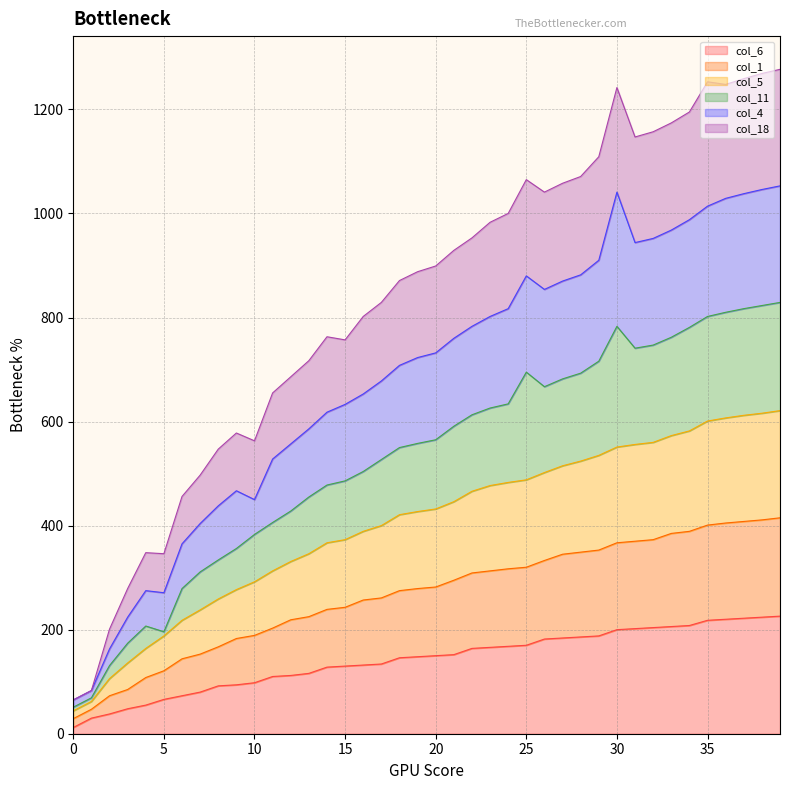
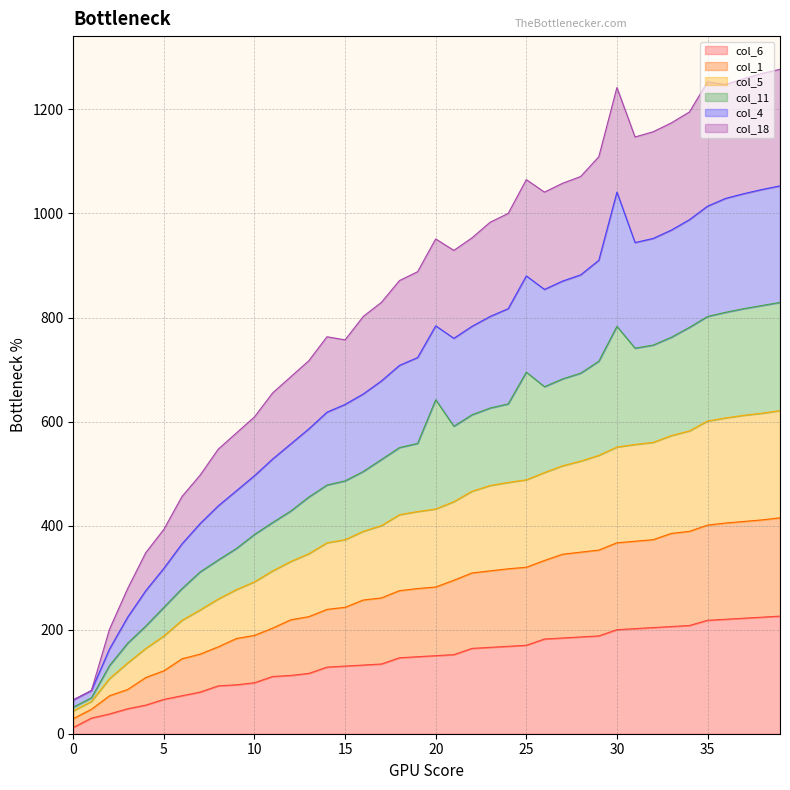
col_11, 5: 10 -> 60
col_4, 10: 70 -> 110
col_11, 20: 130 -> 210
col_4, 20: 170 -> 140
